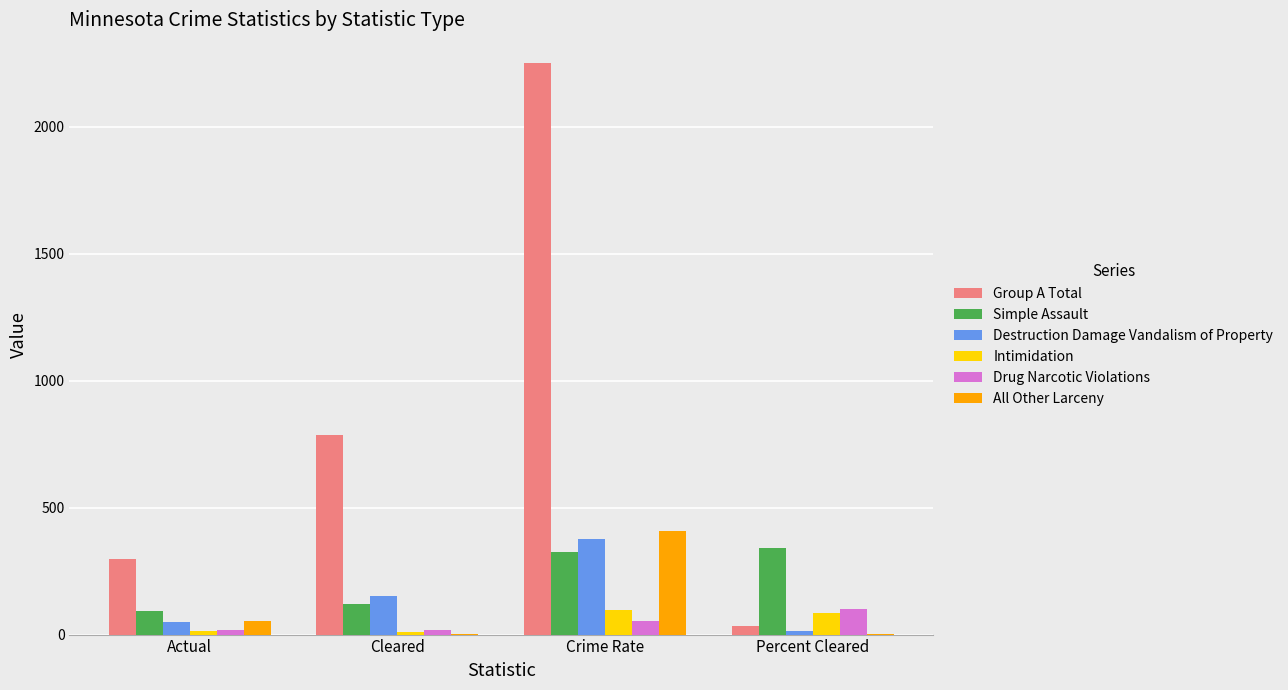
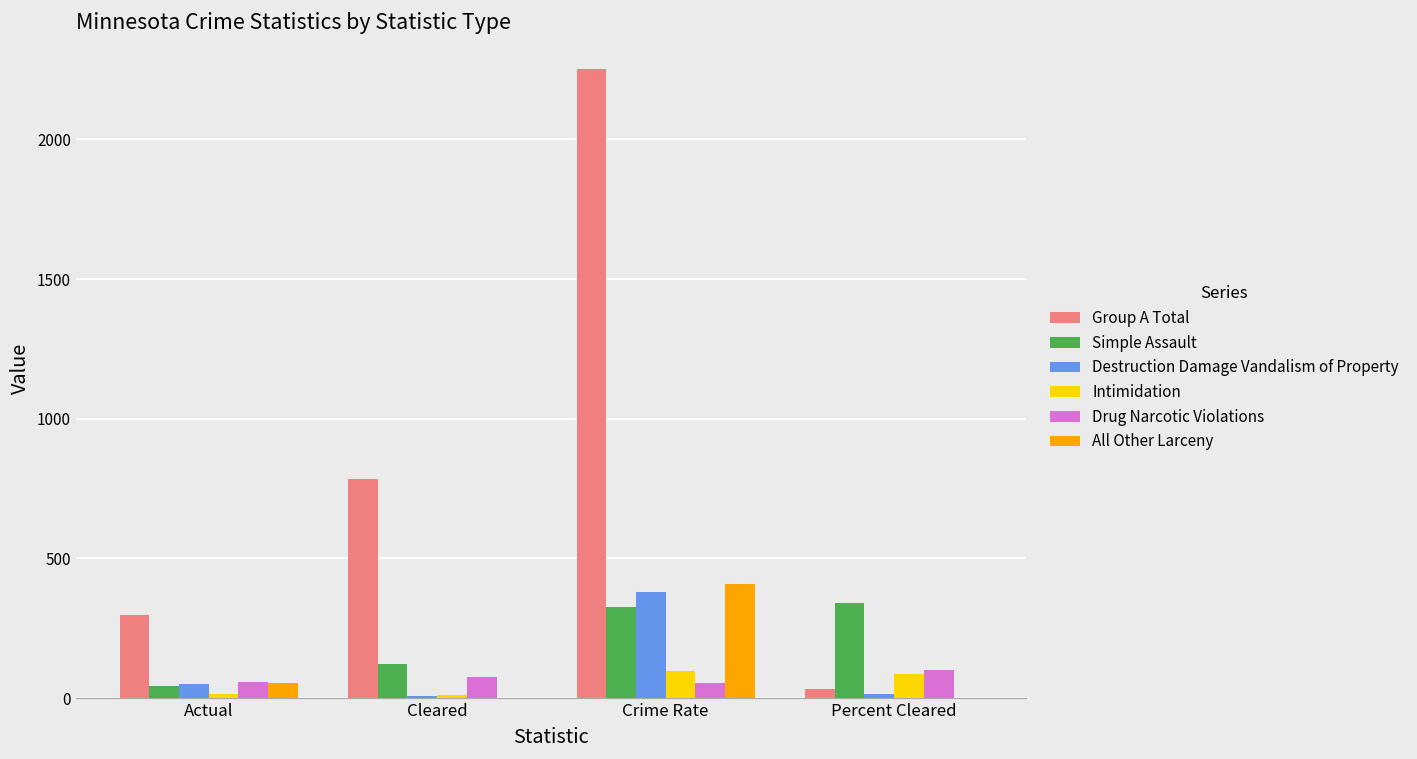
Simple Assault, Actual: 90 -> 40
Drug Narcotic Violations, Actual: 20 -> 60
Destruction Damage Vandalism of Property, Cleared: 150 -> 10
Drug Narcotic Violations, Cleared: 20 -> 80
